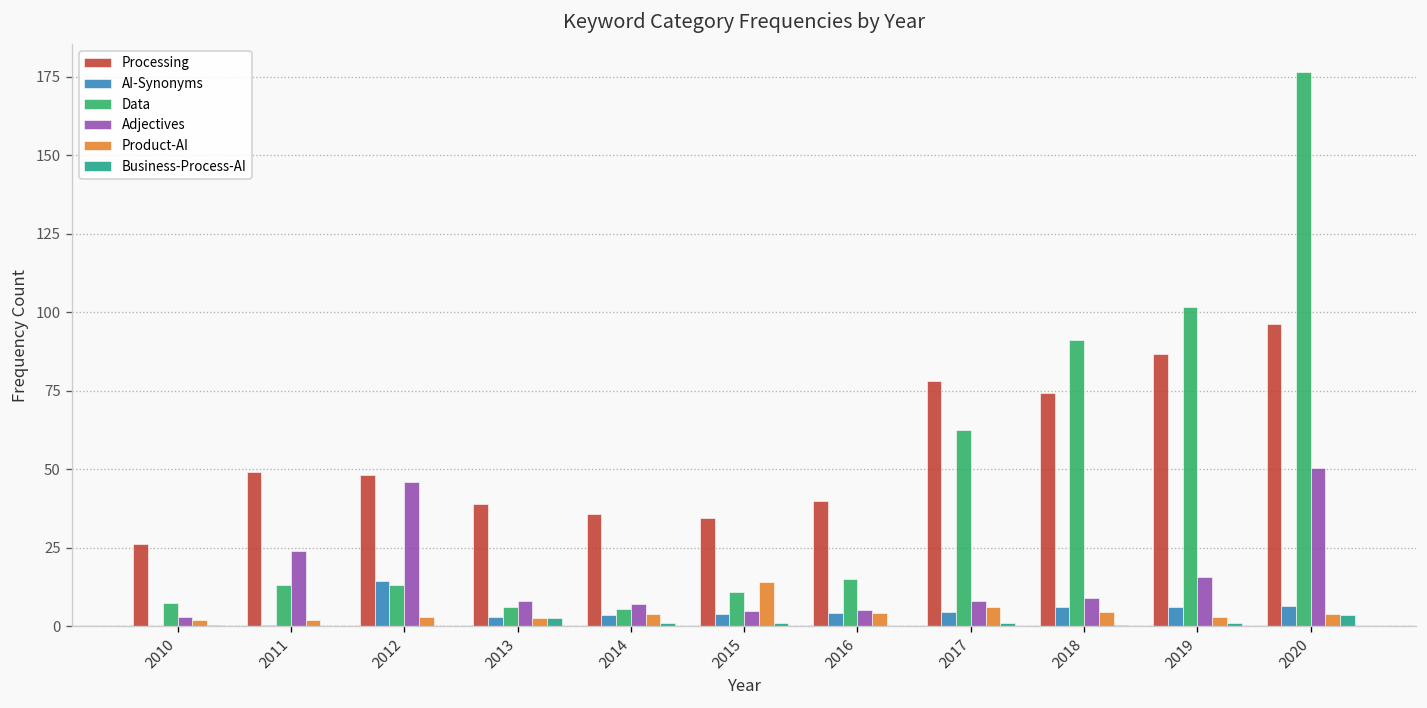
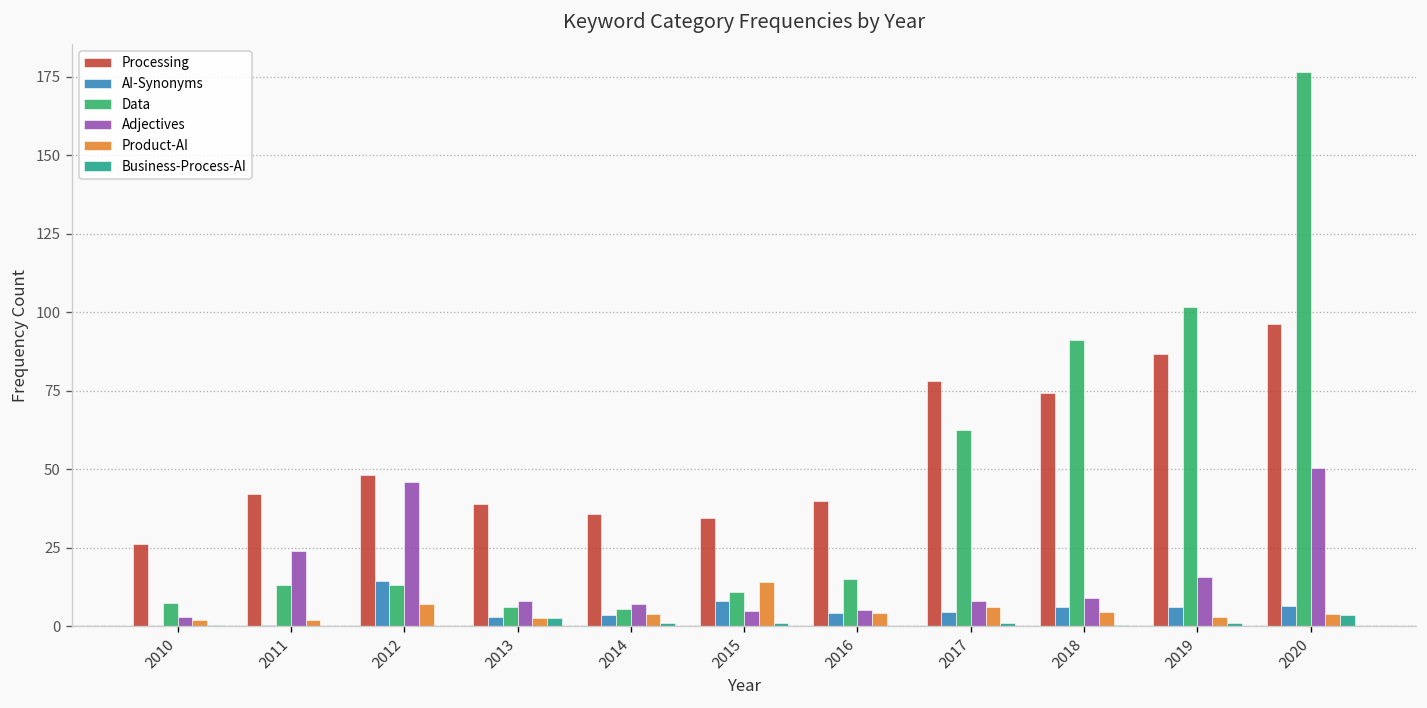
Processing, 2011: 49 -> 42
Product-AI, 2012: 3 -> 7
AI-Synonyms, 2015: 4 -> 8
